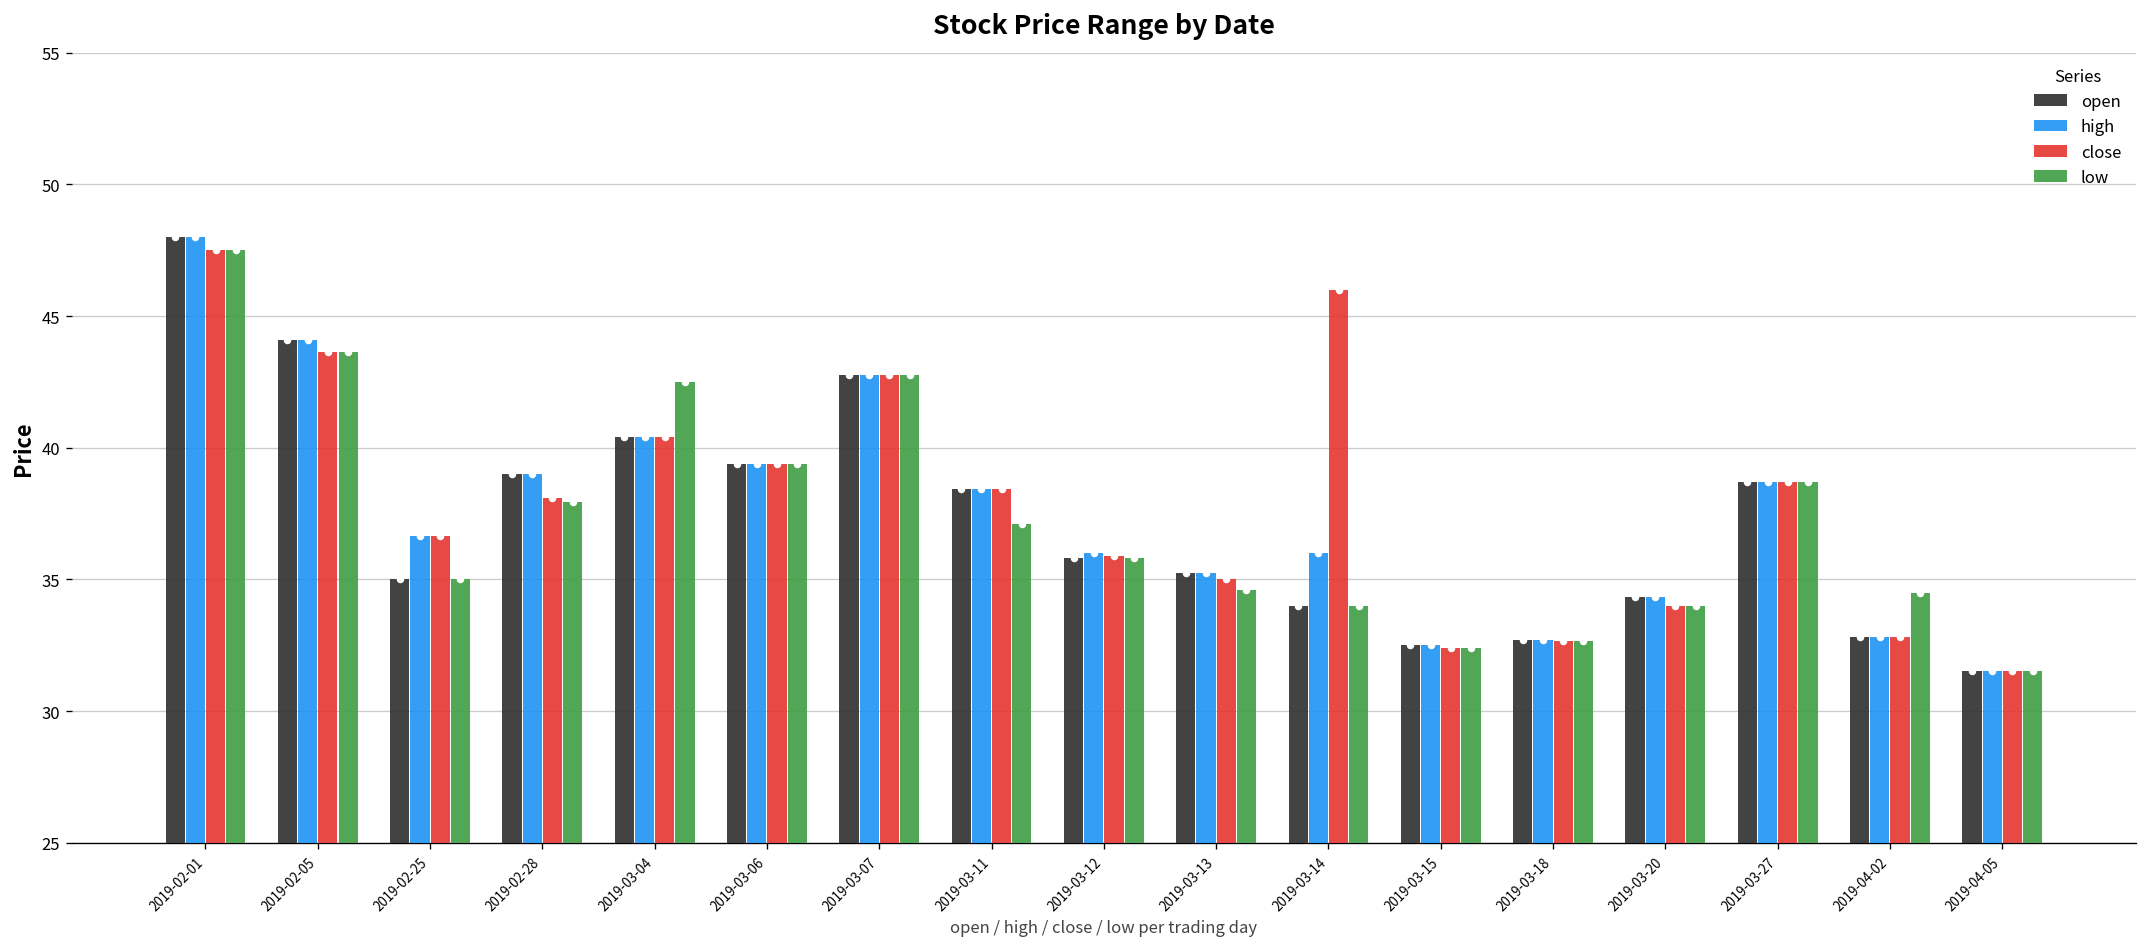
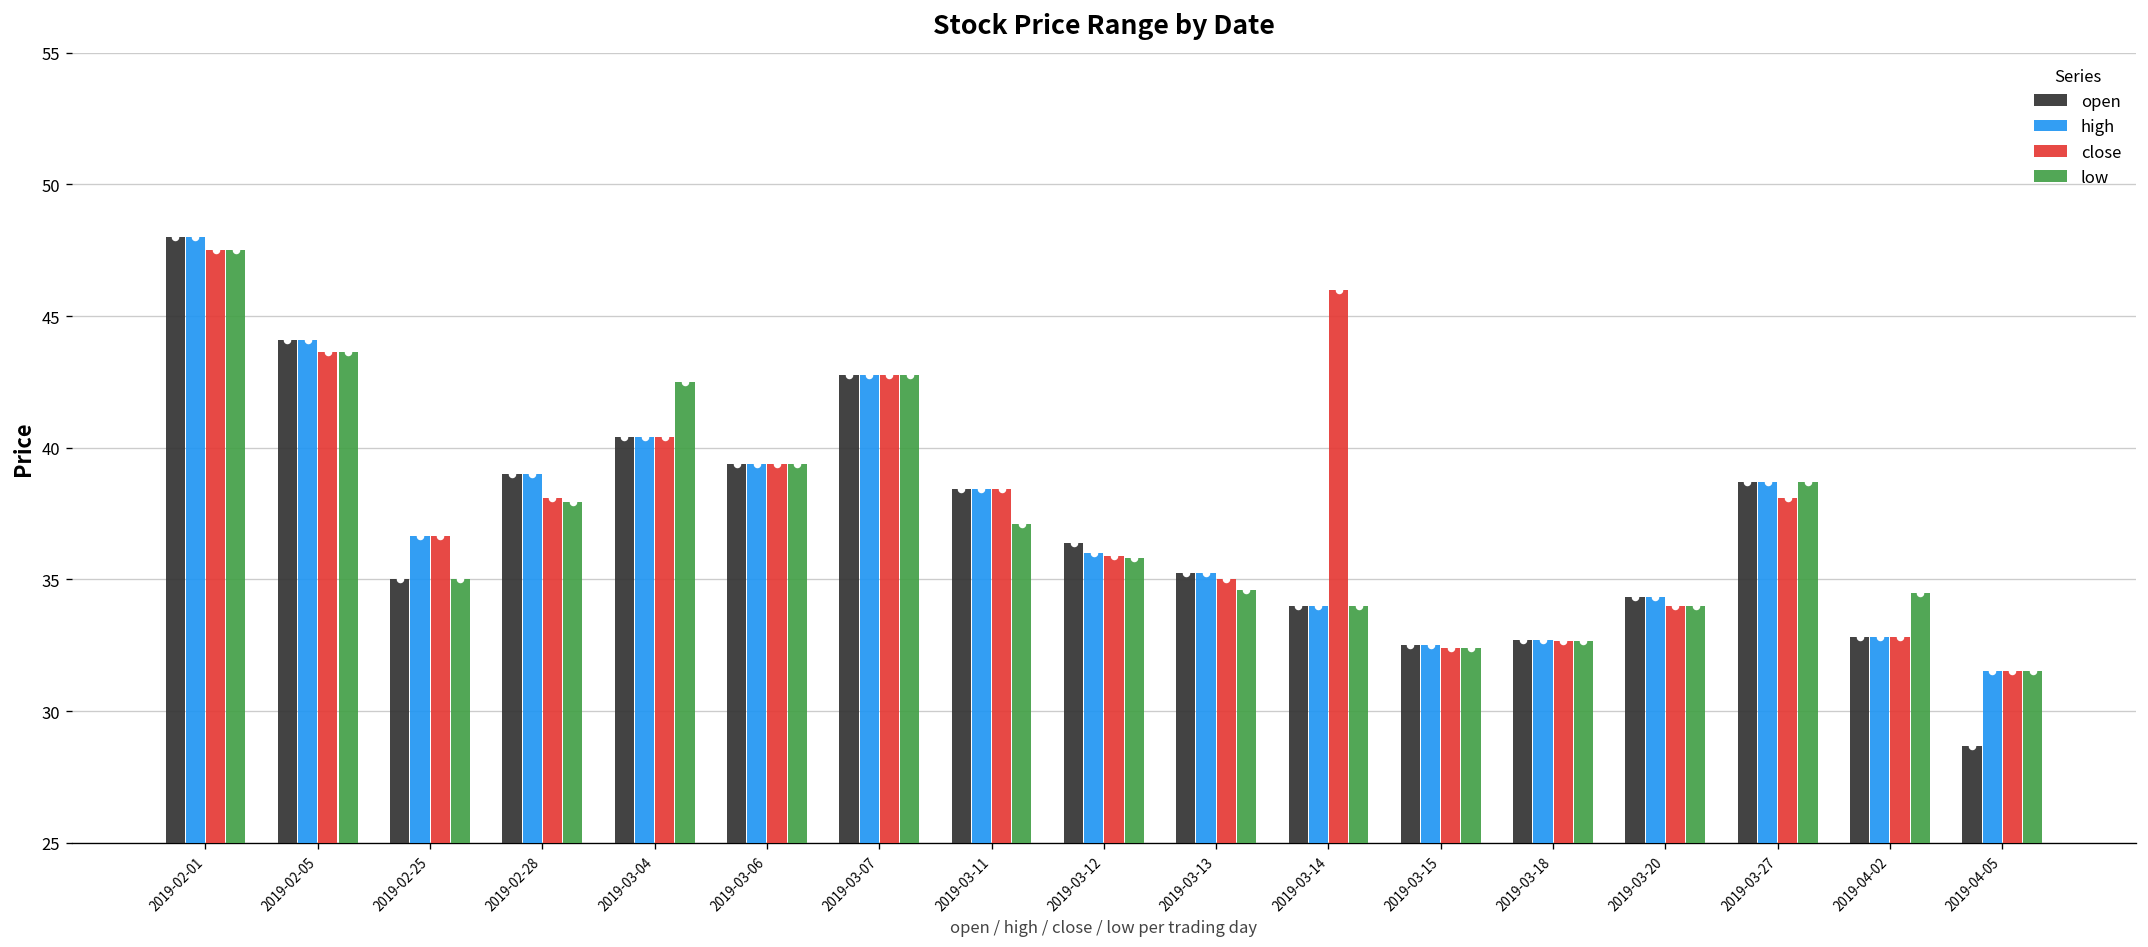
open, 2019-03-12: 35.8 -> 36.4
high, 2019-03-14: 36 -> 34
close, 2019-03-27: 38.7 -> 38.1
open, 2019-04-05: 31.5 -> 28.7
